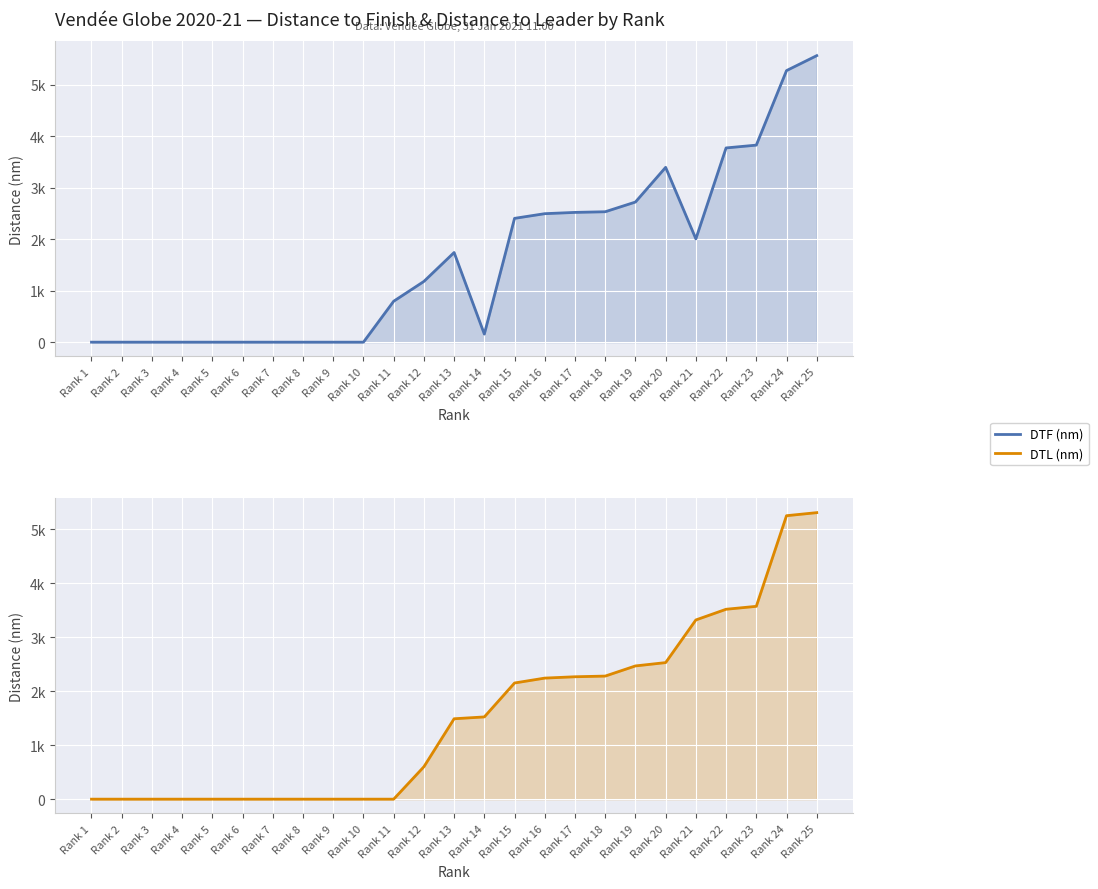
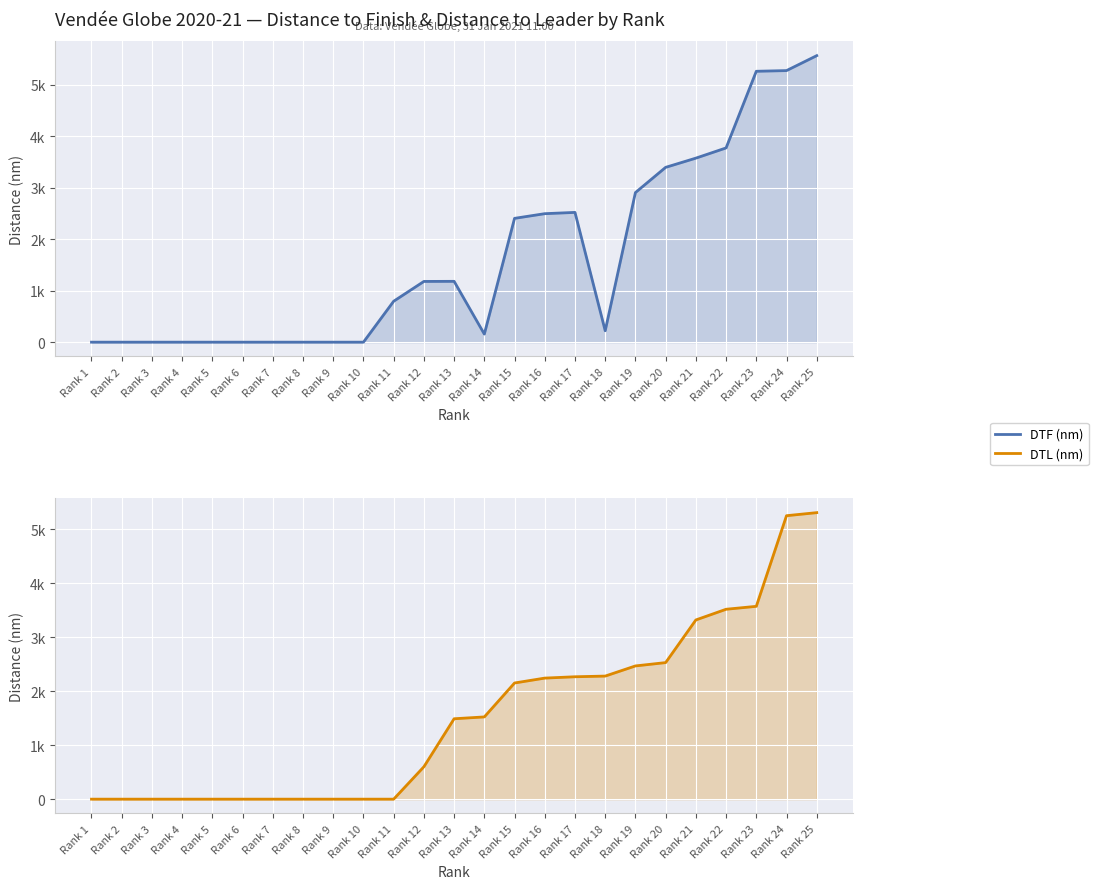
Vendée Globe 2020-21 — Distance to Finish & Distance to Leader by Rank, Rank 13: 1700 -> 1200
Vendée Globe 2020-21 — Distance to Finish & Distance to Leader by Rank, Rank 18: 2500 -> 200
Vendée Globe 2020-21 — Distance to Finish & Distance to Leader by Rank, Rank 19: 2700 -> 2900
Vendée Globe 2020-21 — Distance to Finish & Distance to Leader by Rank, Rank 21: 2000 -> 3600
Vendée Globe 2020-21 — Distance to Finish & Distance to Leader by Rank, Rank 23: 3800 -> 5300
